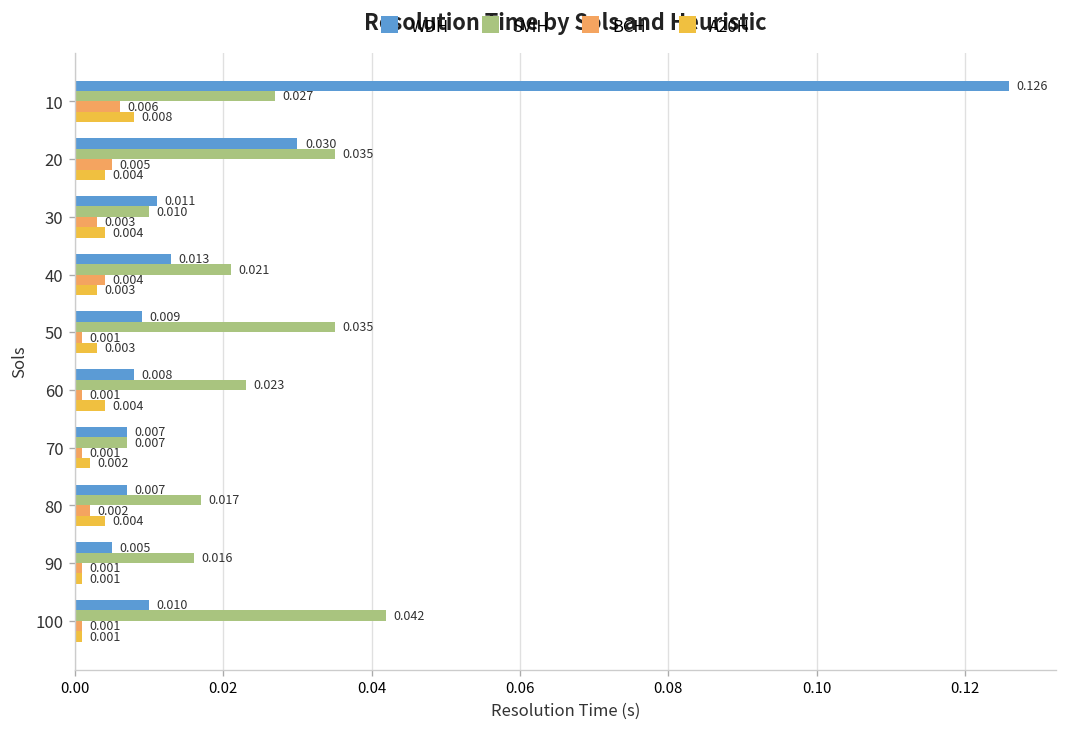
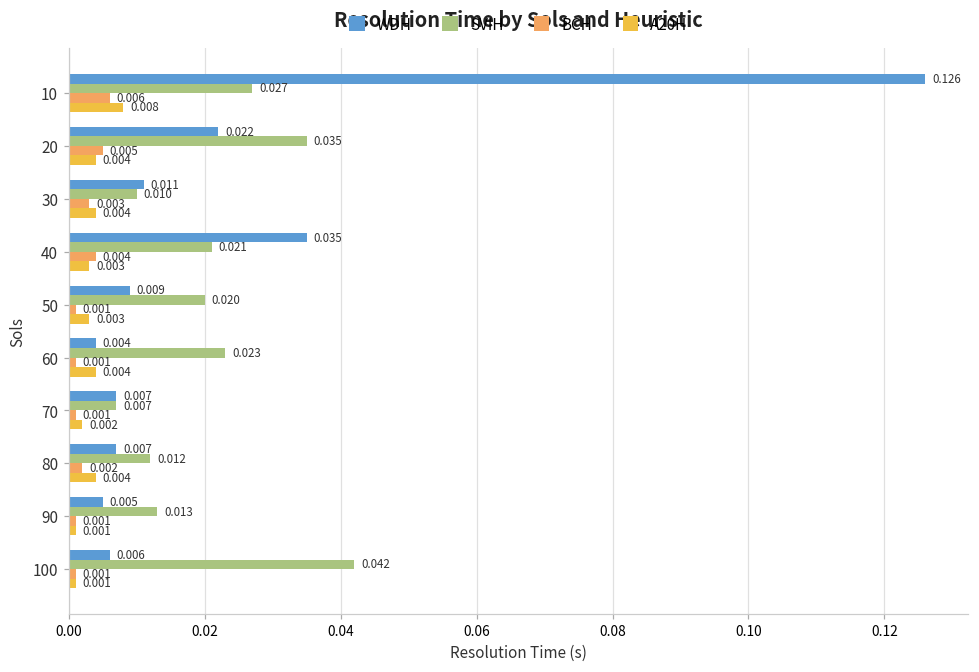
WDH, 20: 0.030 -> 0.022
WDH, 40: 0.013 -> 0.035
SVIH, 50: 0.035 -> 0.020
WDH, 60: 0.008 -> 0.004
SVIH, 80: 0.017 -> 0.012
SVIH, 90: 0.016 -> 0.013
WDH, 100: 0.010 -> 0.006
